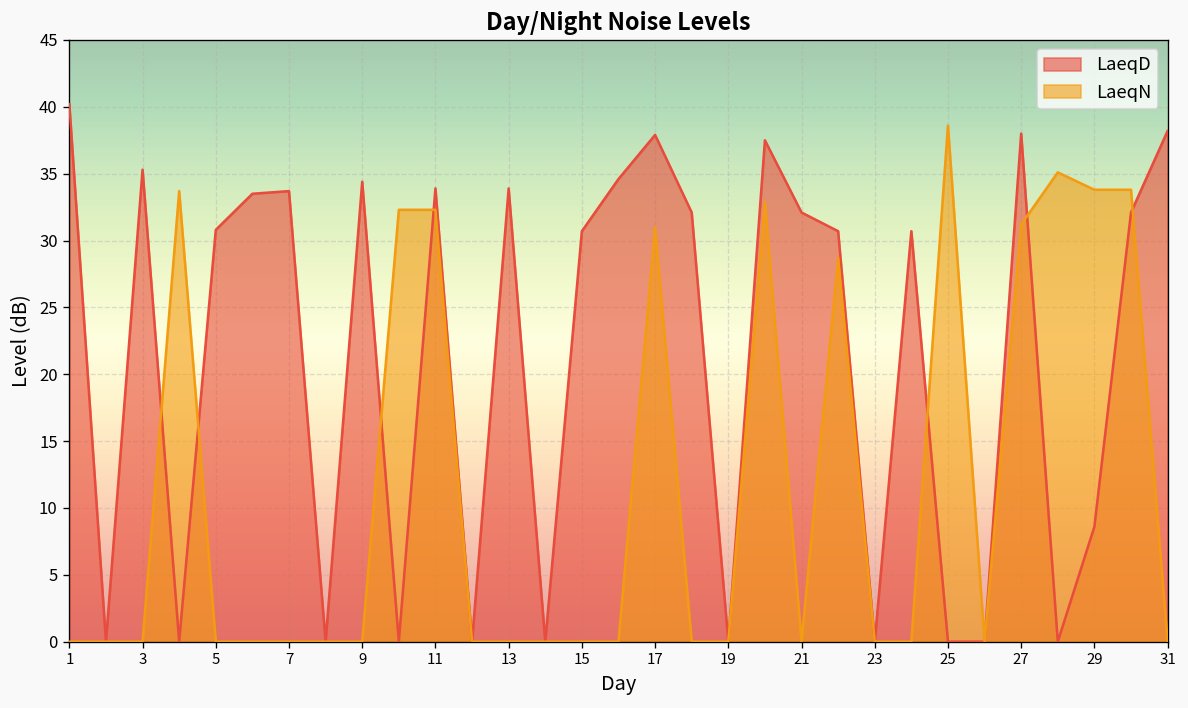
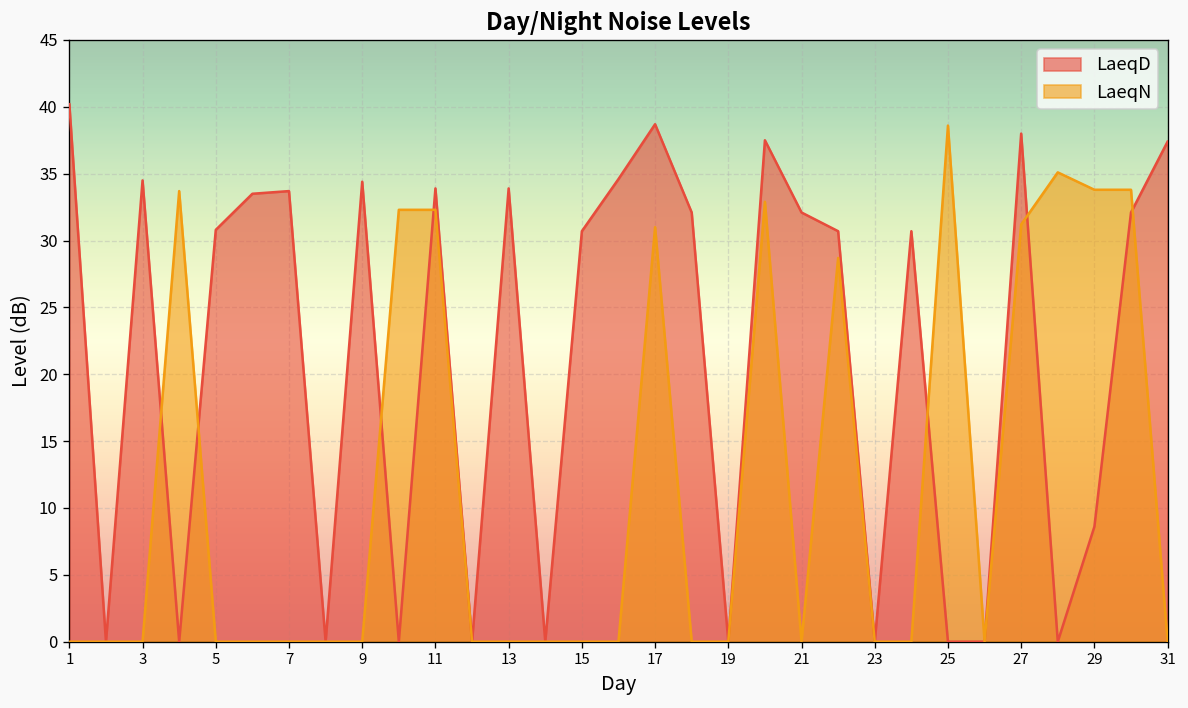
LaeqD, 3: 35.3 -> 34.5
LaeqD, 17: 37.9 -> 38.7
LaeqD, 31: 38.2 -> 37.4
